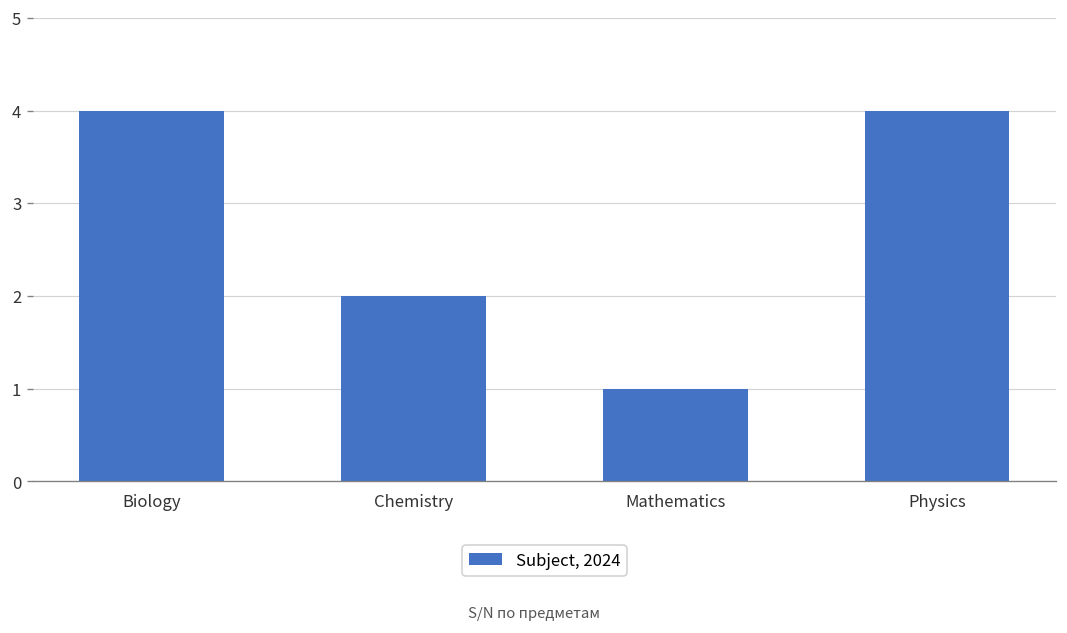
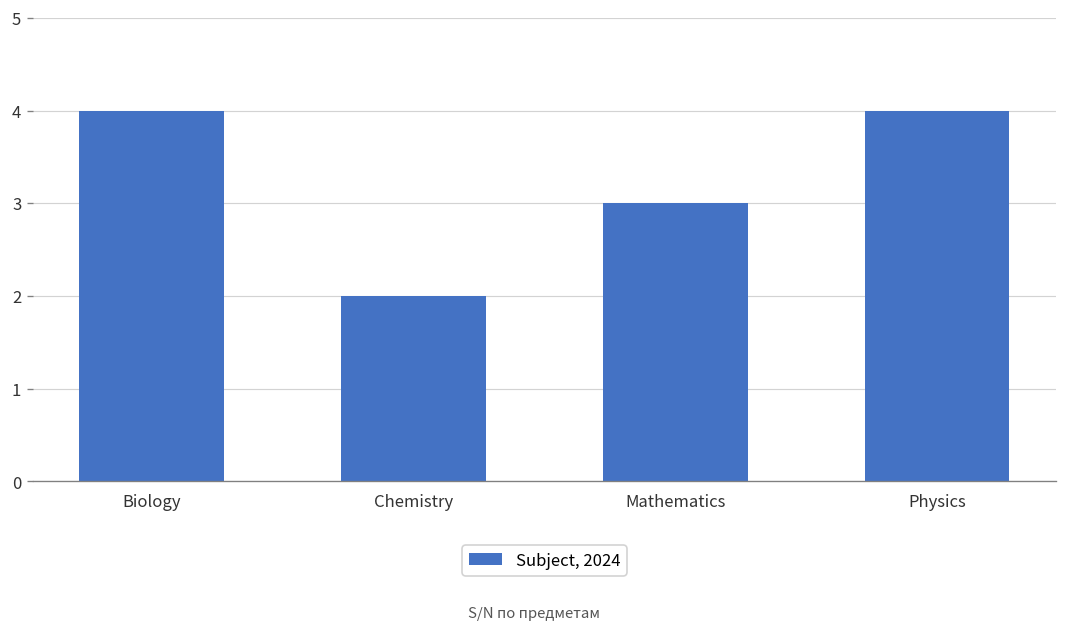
Mathematics: 1 -> 3
